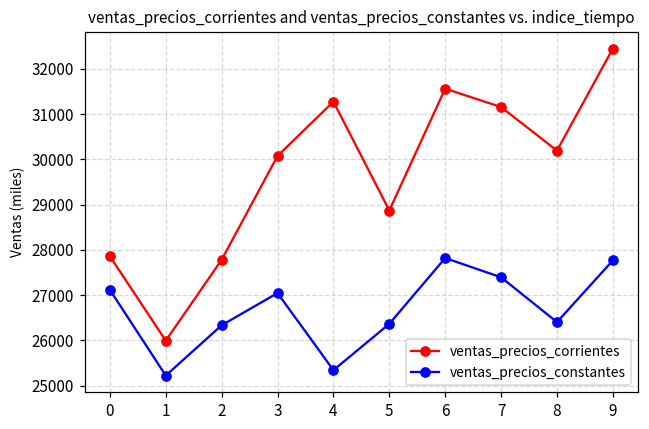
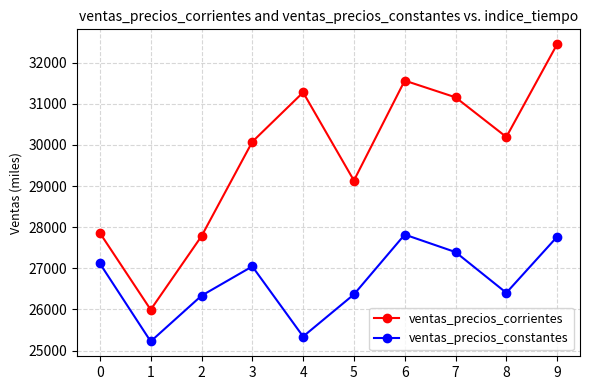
ventas_precios_corrientes, 5: 28900 -> 29100
